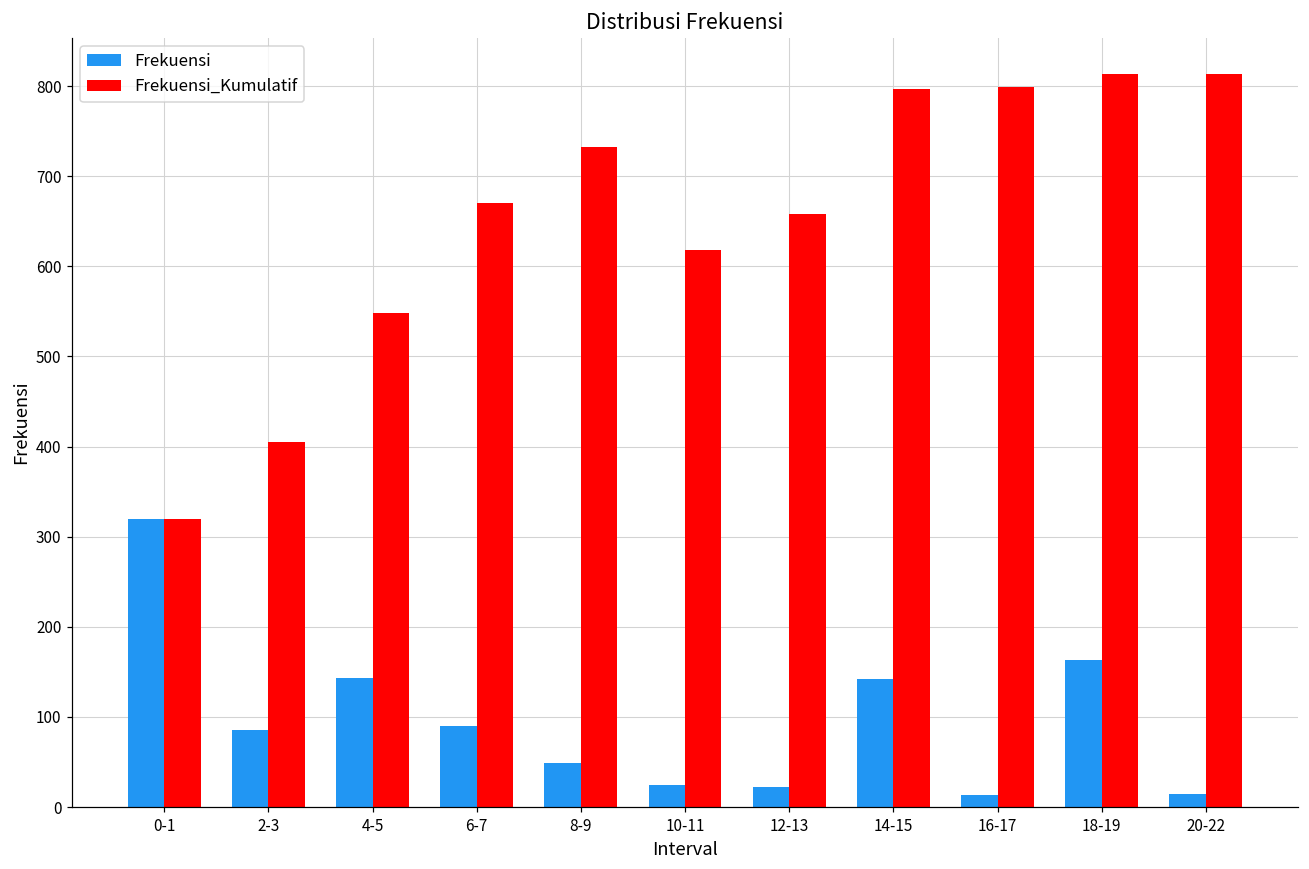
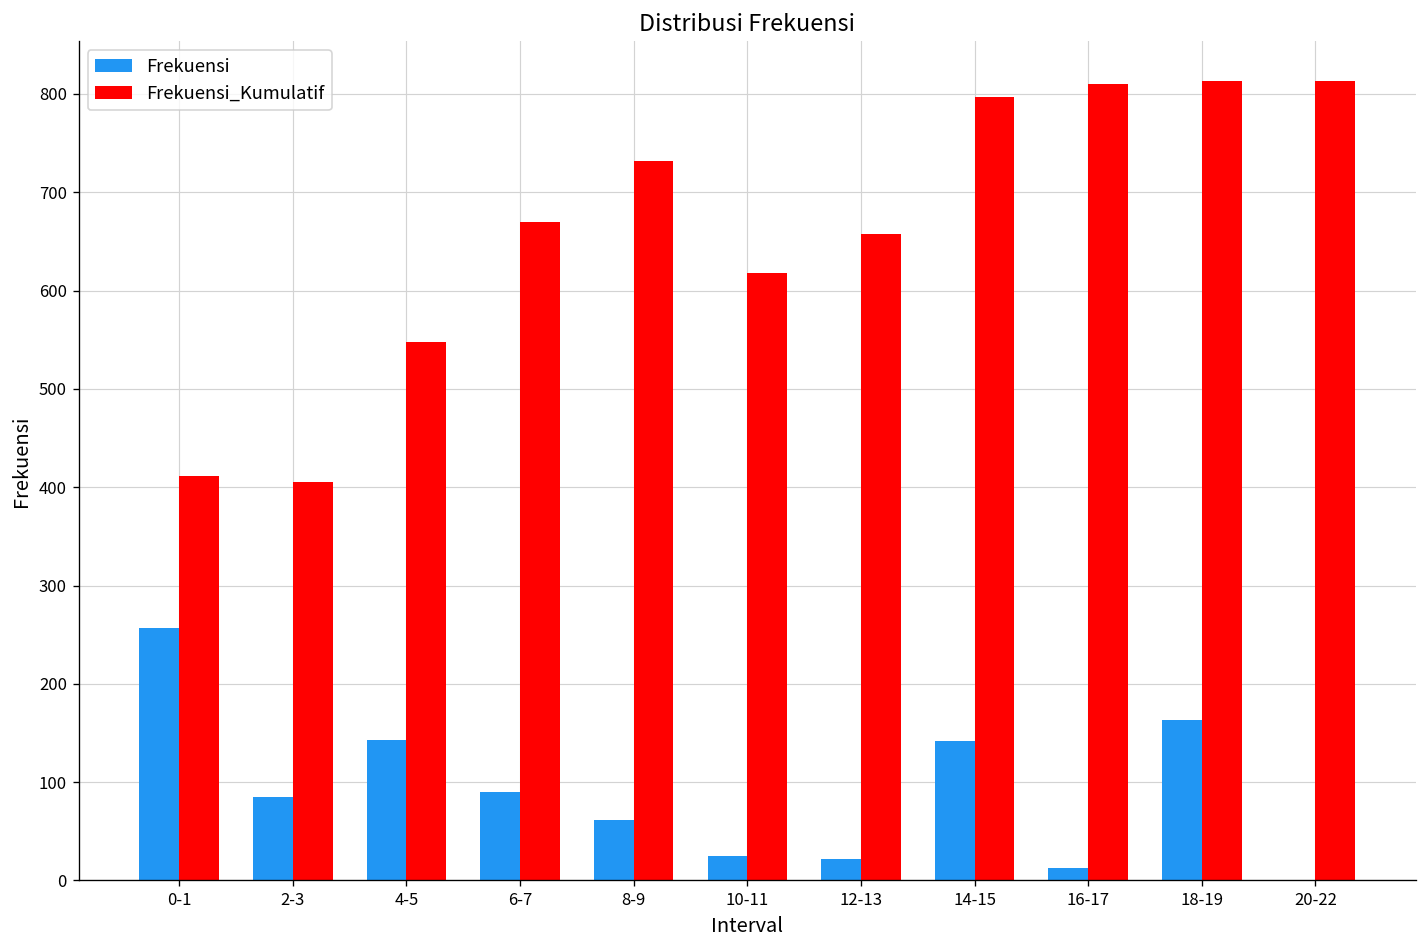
Frekuensi, 0-1: 320 -> 260
Frekuensi_Kumulatif, 0-1: 320 -> 410
Frekuensi, 8-9: 50 -> 60
Frekuensi_Kumulatif, 16-17: 800 -> 810
Frekuensi, 20-22: 10 -> 0
